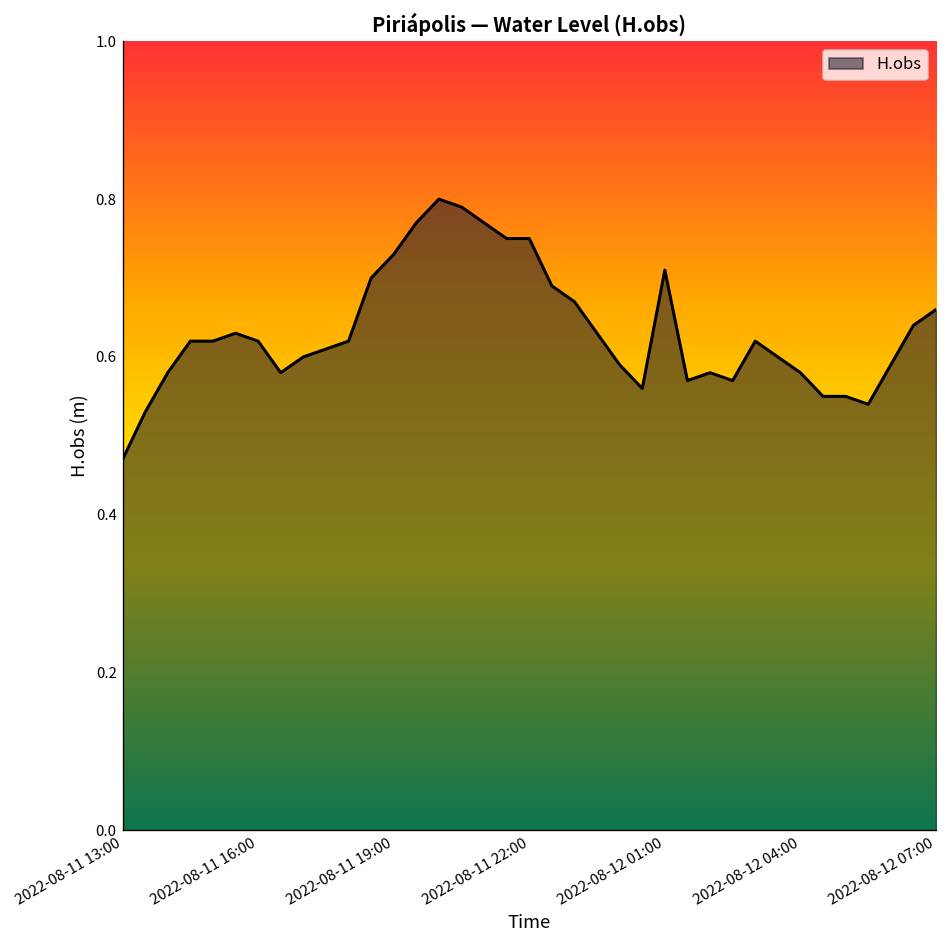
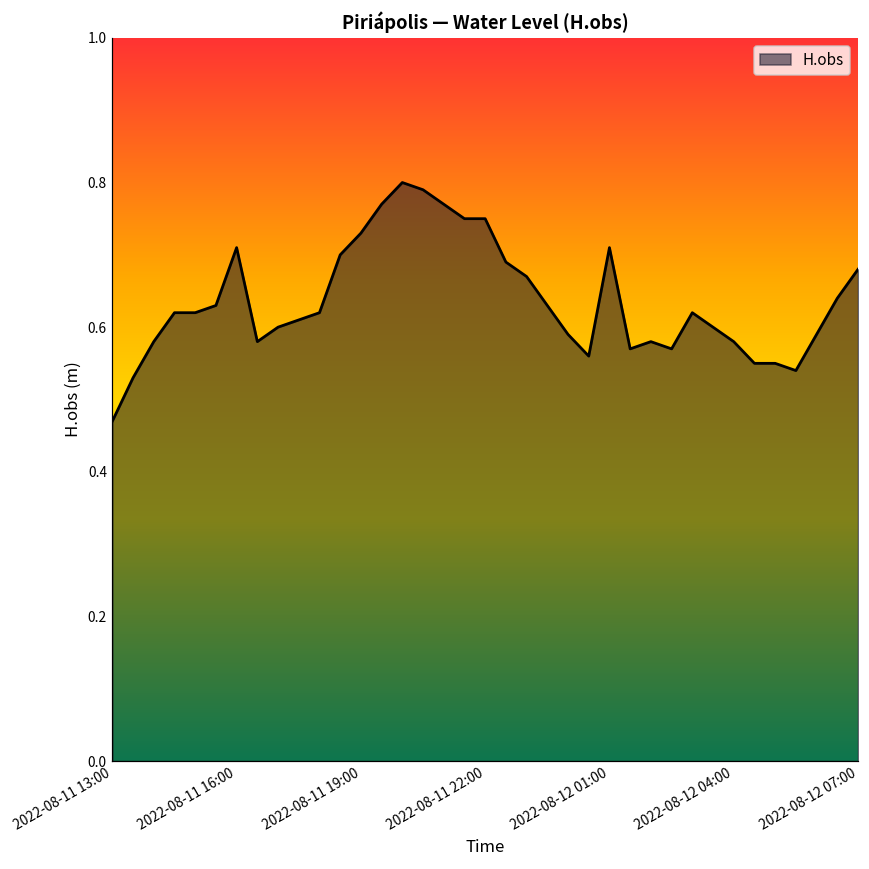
2022-08-11 16:00: 0.62 -> 0.71
2022-08-12 07:00: 0.66 -> 0.68
